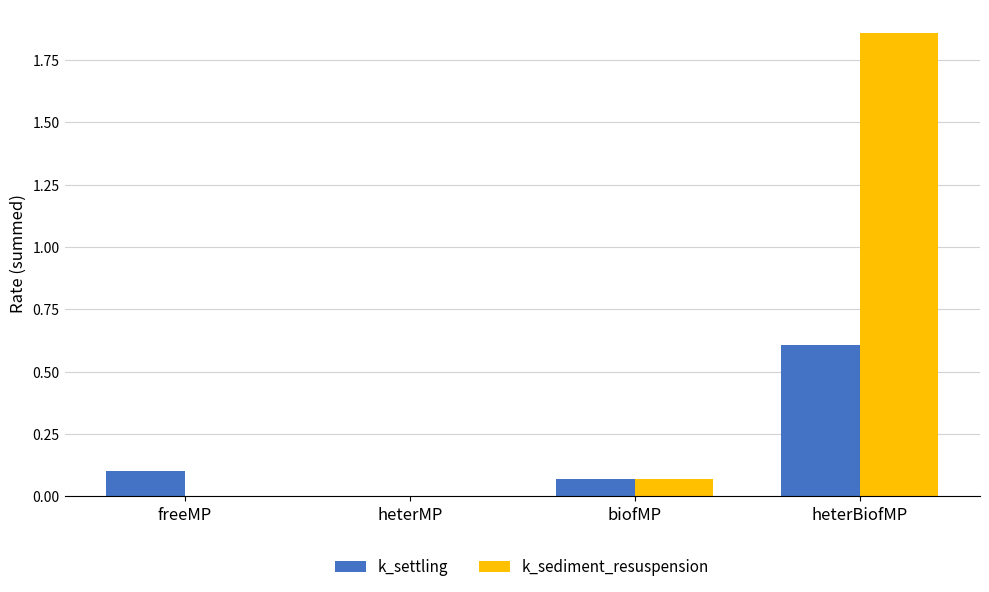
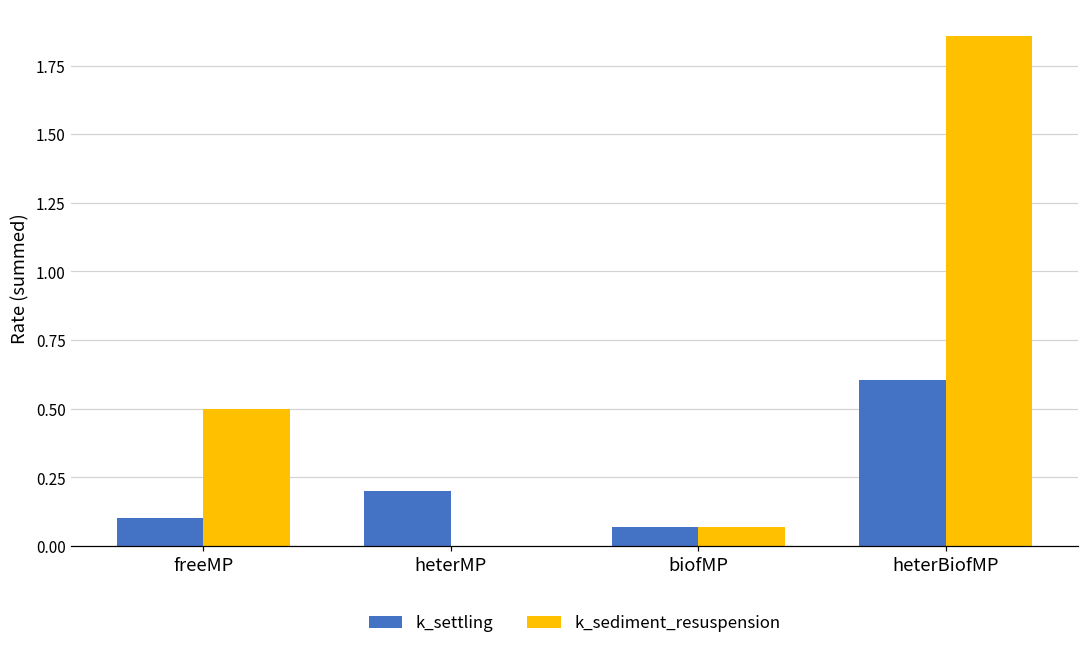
k_sediment_resuspension, freeMP: 0.0 -> 0.5
k_settling, heterMP: 0.0 -> 0.2
